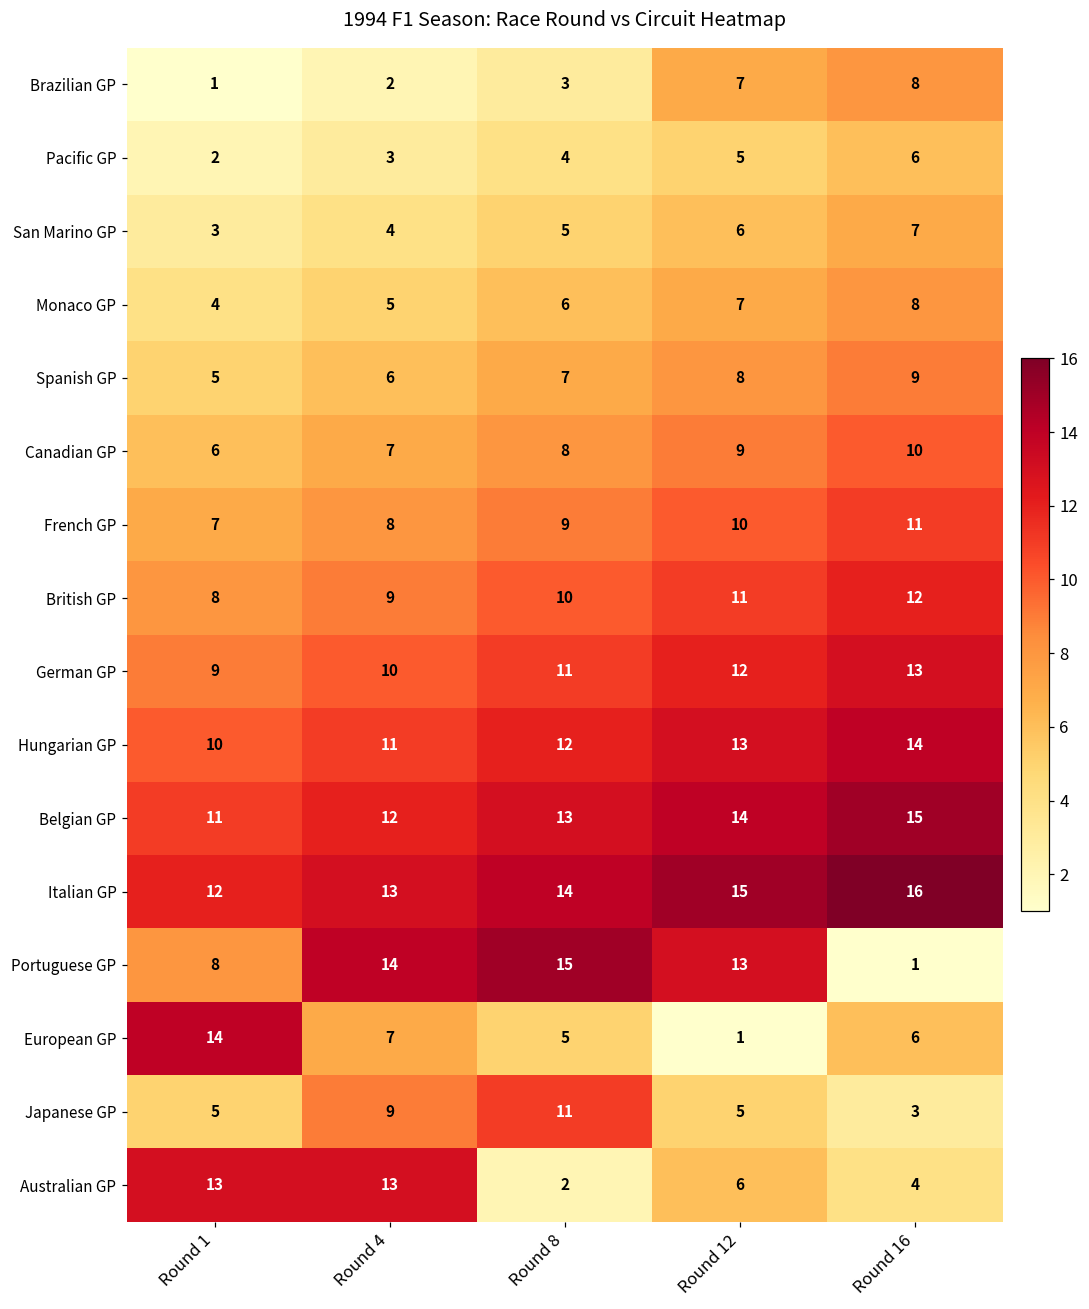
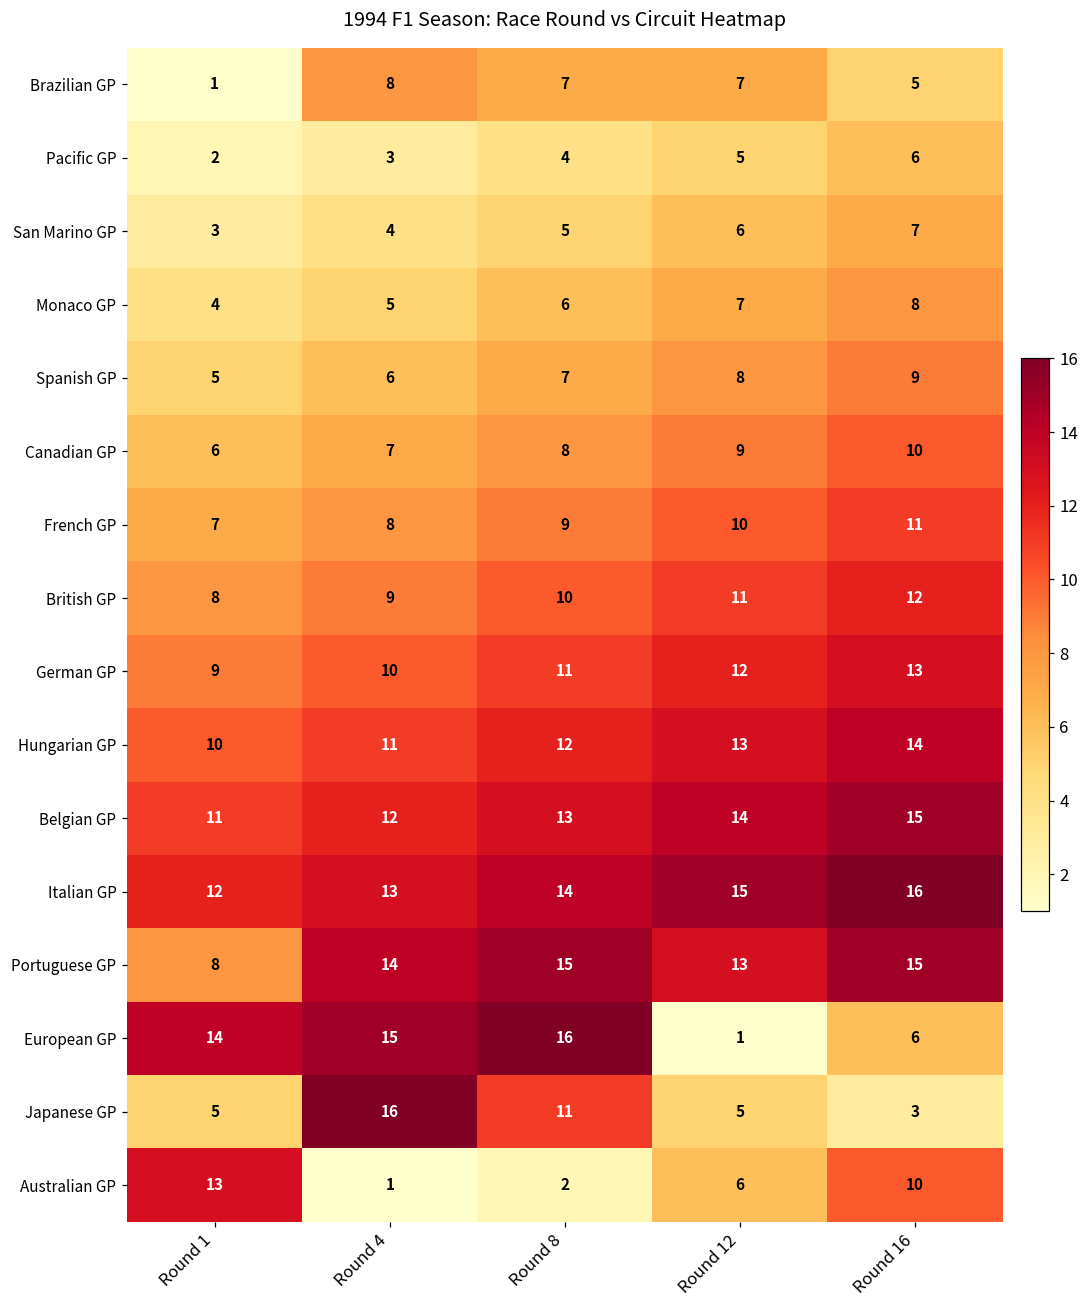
Brazilian GP, Round 4: 2 -> 8
Brazilian GP, Round 8: 3 -> 7
Brazilian GP, Round 16: 8 -> 5
Portuguese GP, Round 16: 1 -> 15
European GP, Round 4: 7 -> 15
European GP, Round 8: 5 -> 16
Japanese GP, Round 4: 9 -> 16
Australian GP, Round 4: 13 -> 1
Australian GP, Round 16: 4 -> 10
